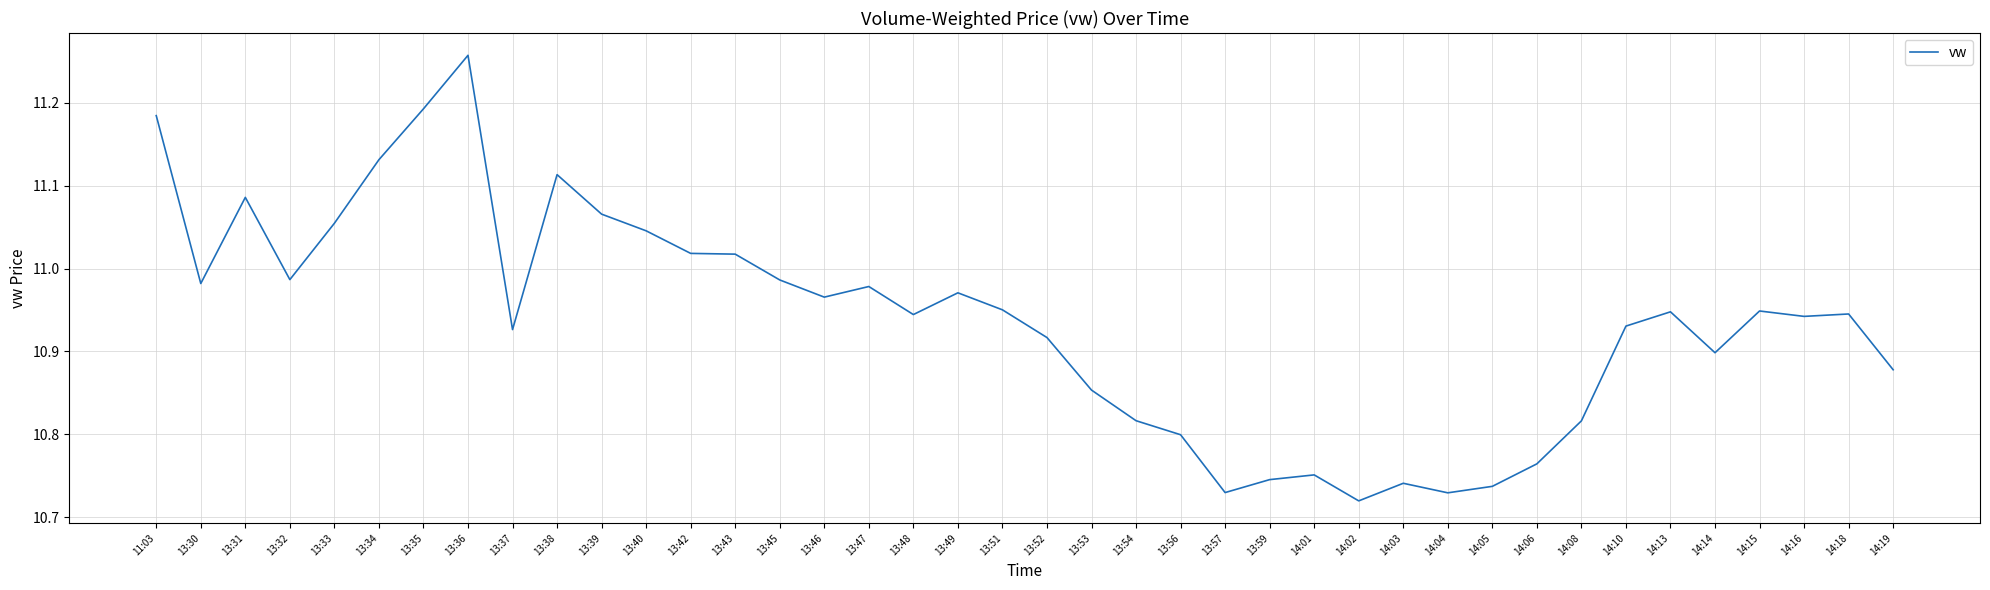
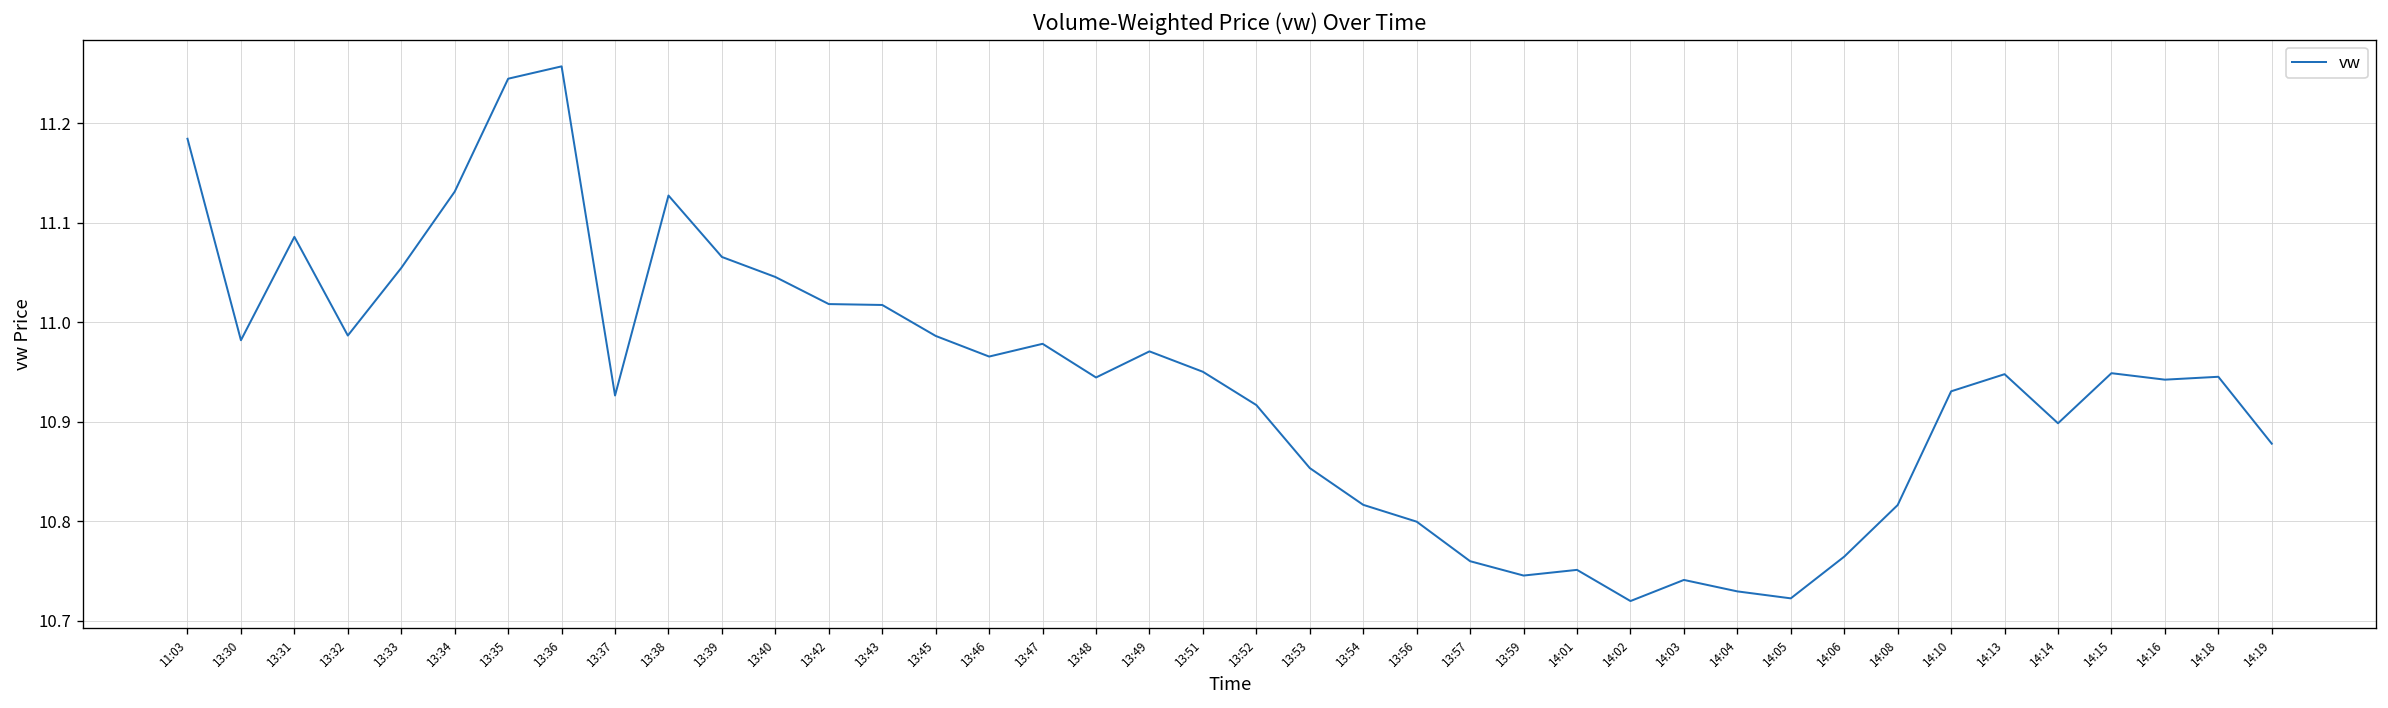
13:35: 11.19 -> 11.24
13:38: 11.11 -> 11.13
13:57: 10.73 -> 10.76
14:05: 10.74 -> 10.72
